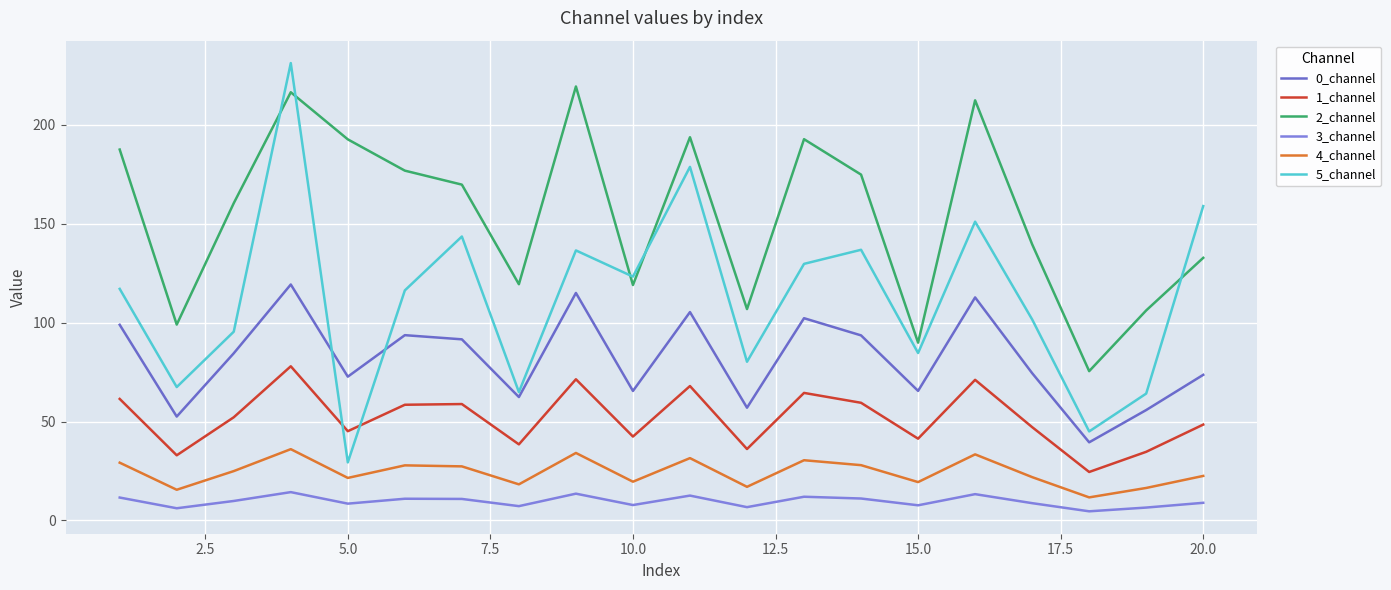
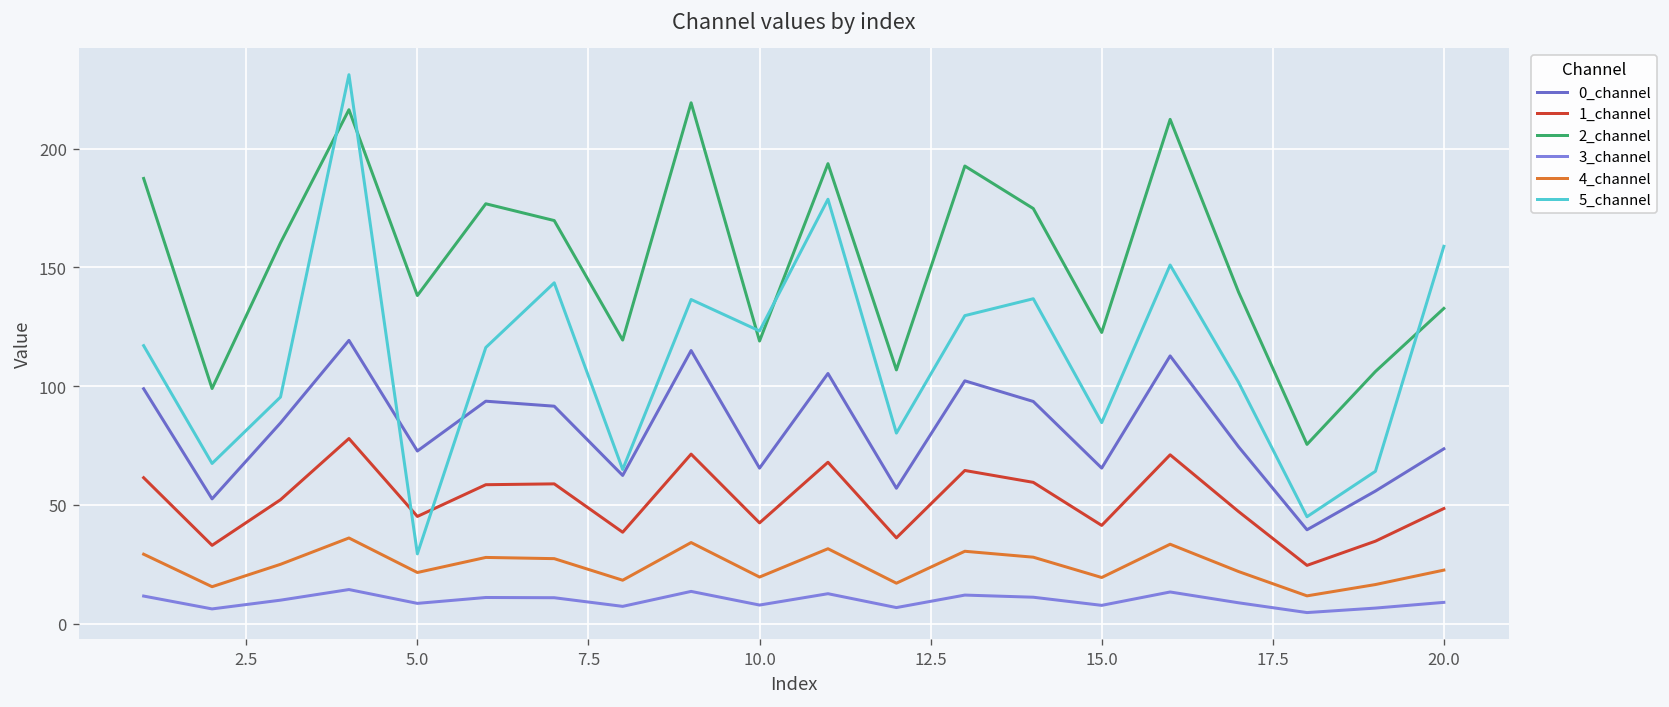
2_channel, 5.0: 193 -> 138
2_channel, 15.0: 90 -> 123
